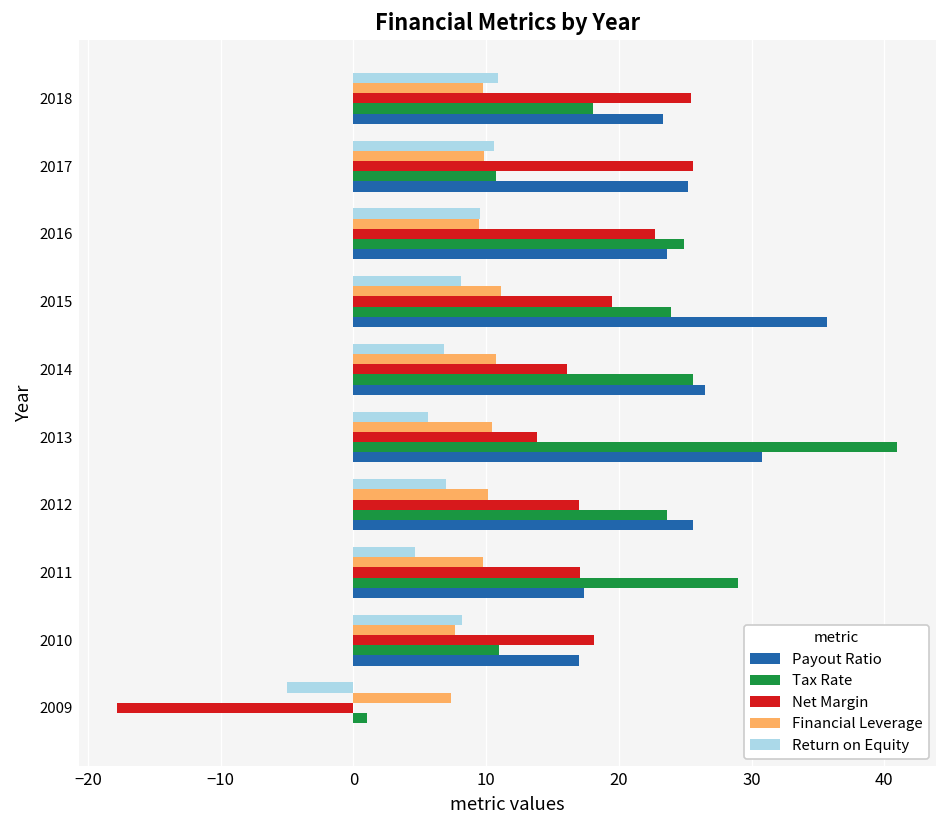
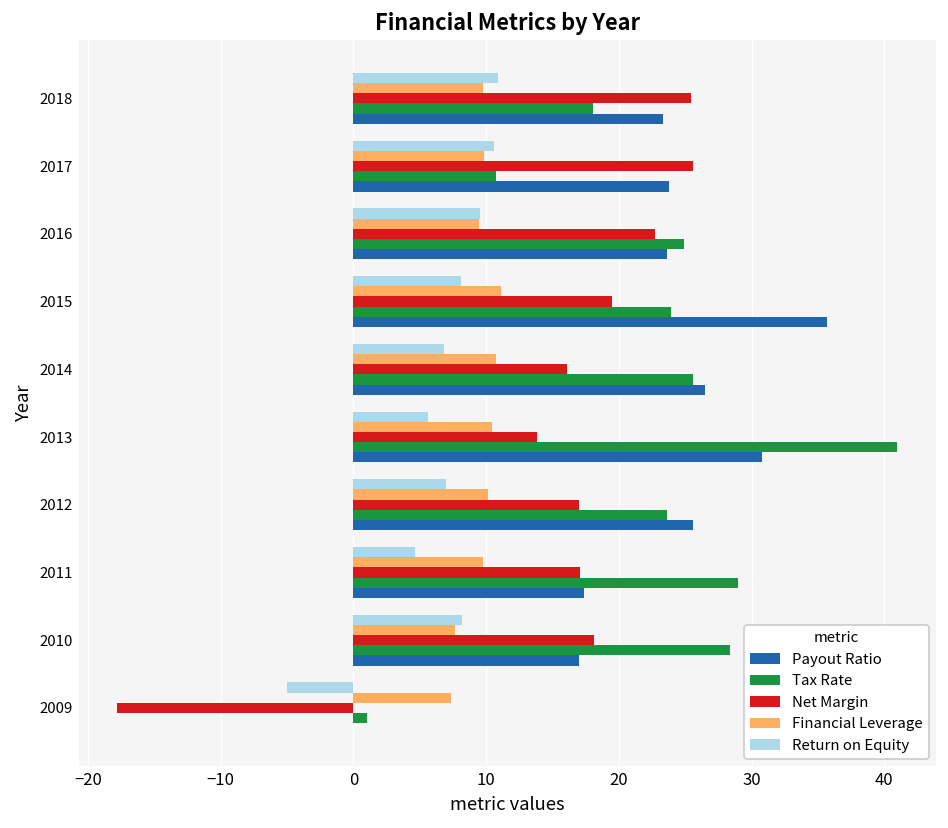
Payout Ratio, 2017: 25.2 -> 23.8
Tax Rate, 2010: 10.9 -> 28.3
